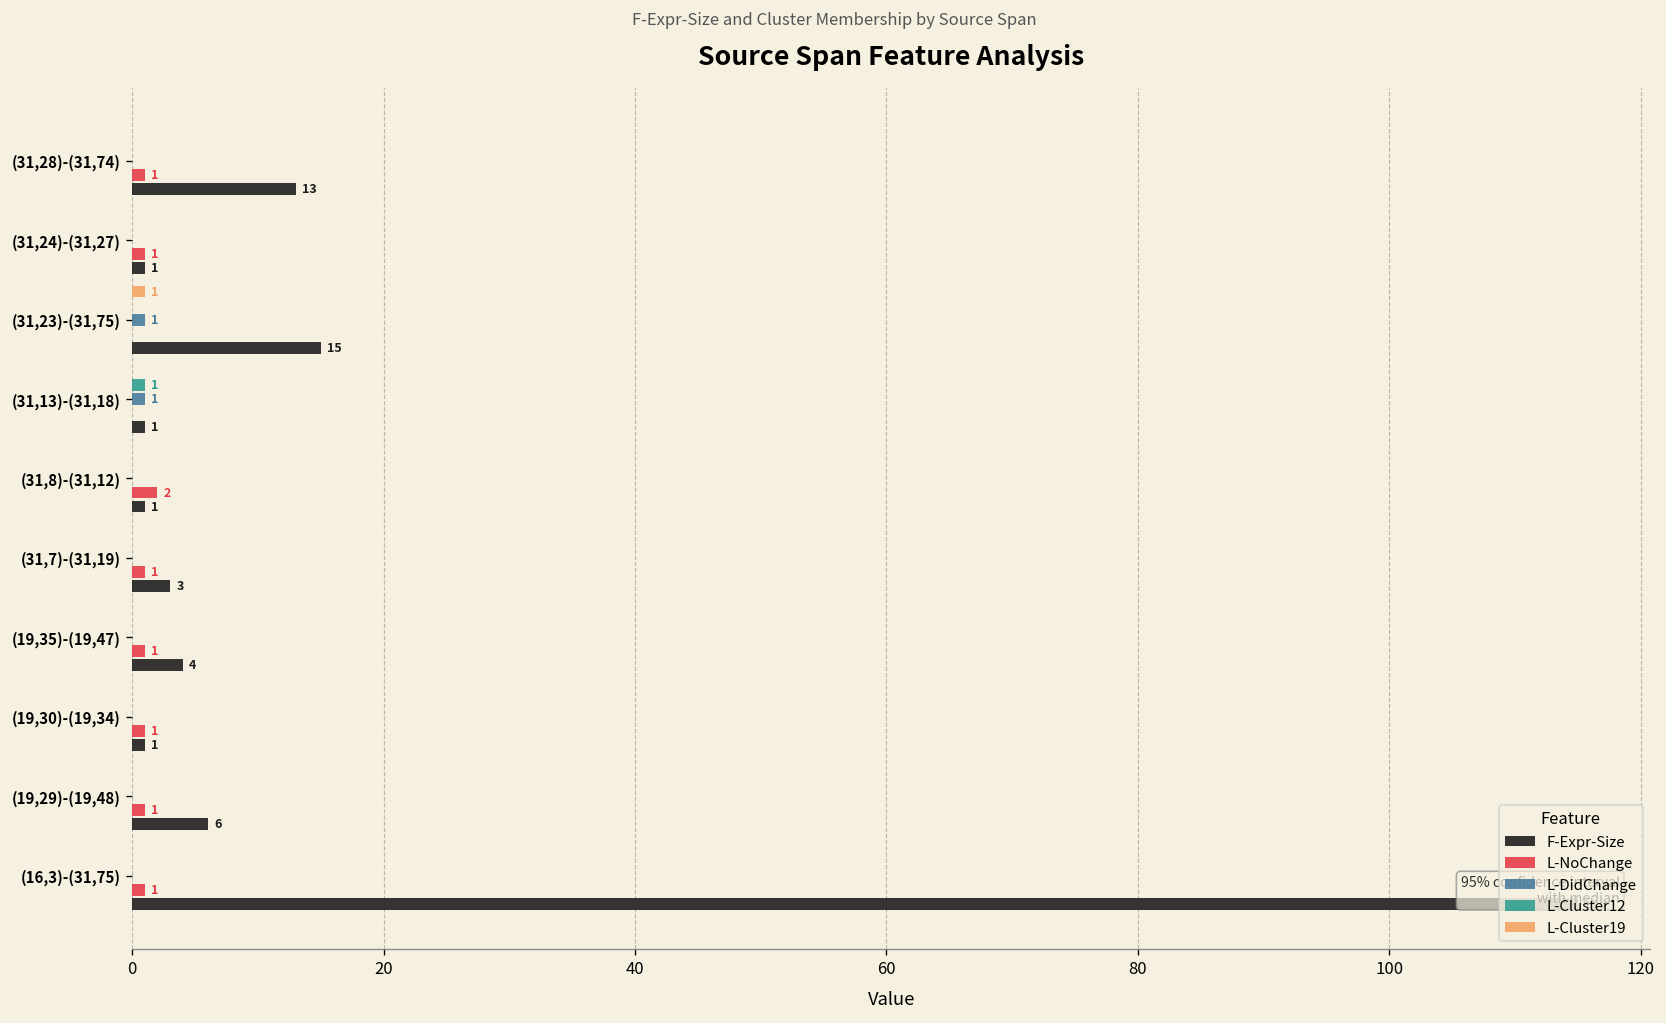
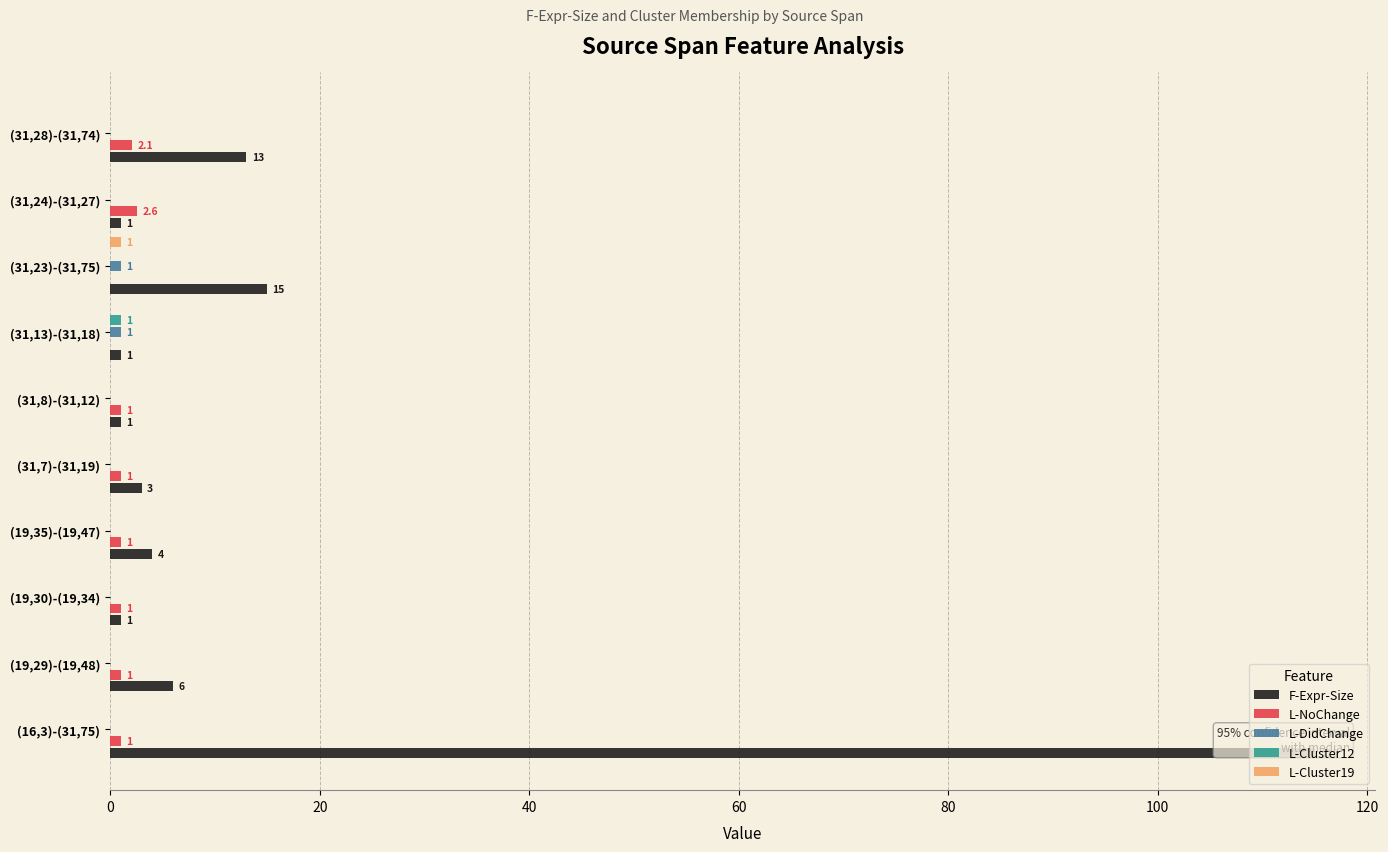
L-NoChange, (31,28)-(31,74): 1 -> 2.1
L-NoChange, (31,24)-(31,27): 1 -> 2.6
L-NoChange, (31,8)-(31,12): 2 -> 1
